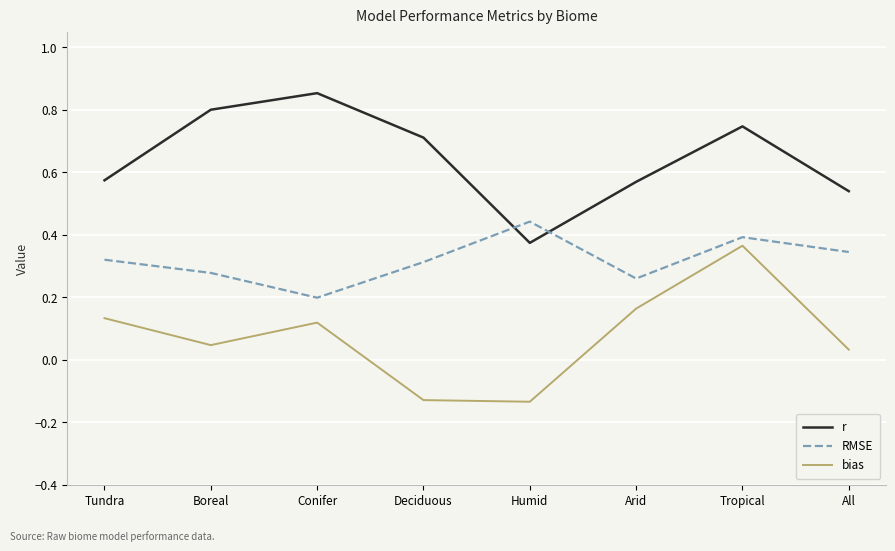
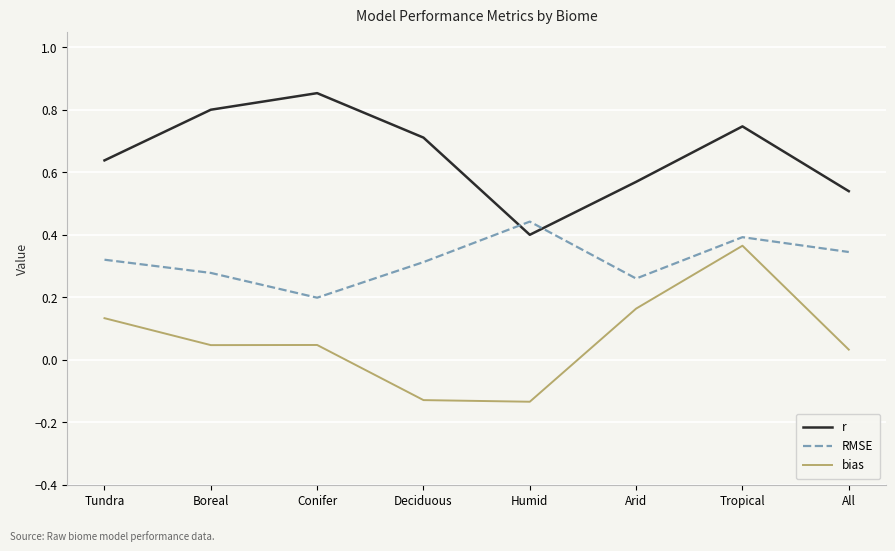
r, Tundra: 0.57 -> 0.64
bias, Conifer: 0.12 -> 0.05
r, Humid: 0.37 -> 0.40
